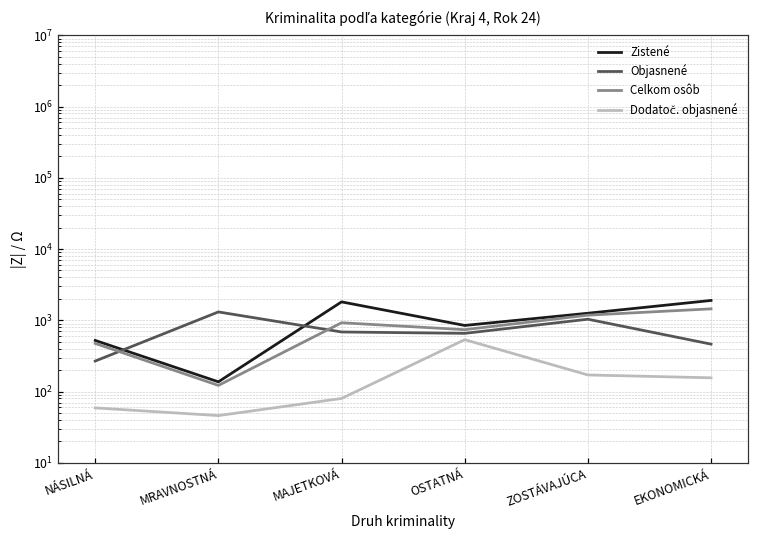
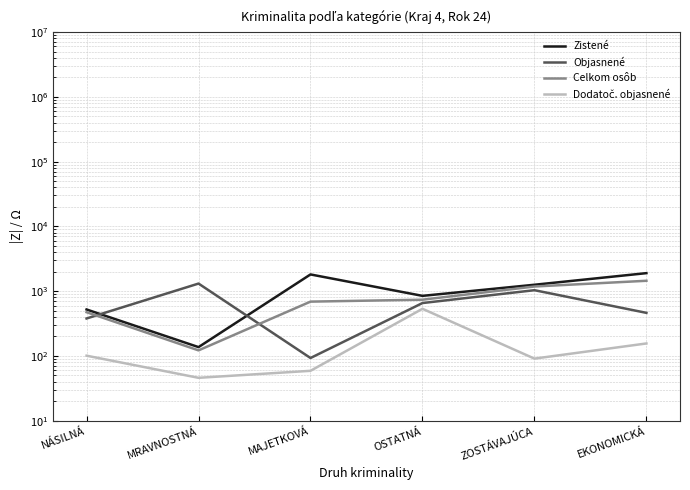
Objasnené, NÁSILNÁ: 270 -> 400
Dodatoč. objasnené, NÁSILNÁ: 60 -> 100
Objasnené, MAJETKOVÁ: 700 -> 90
Celkom osôb, MAJETKOVÁ: 900 -> 700
Dodatoč. objasnené, MAJETKOVÁ: 80 -> 60
Dodatoč. objasnené, ZOSTÁVAJÚCA: 170 -> 90
